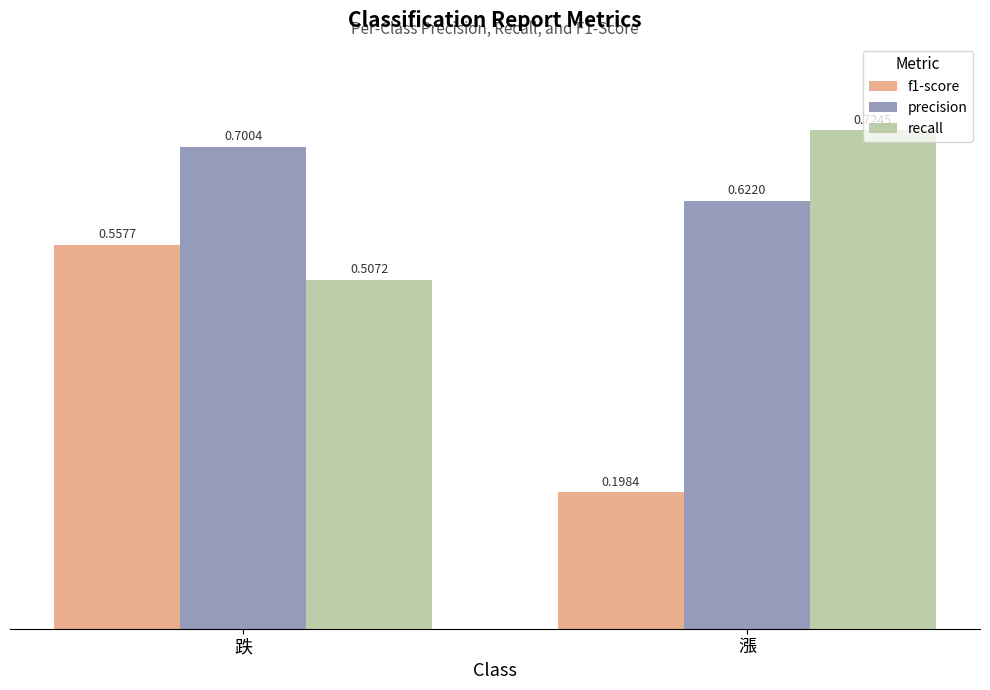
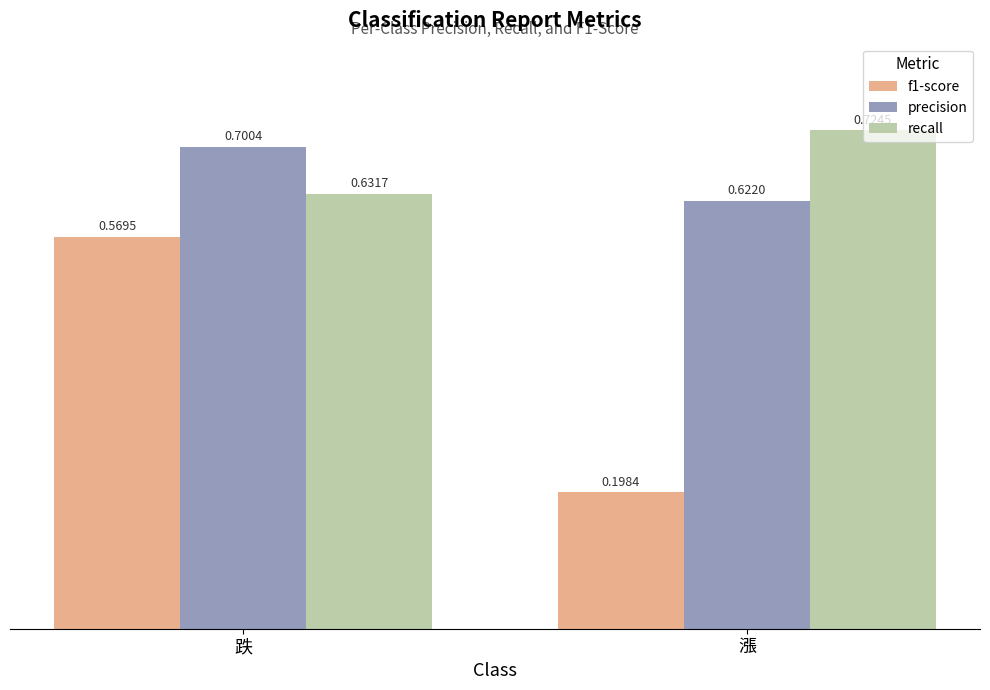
f1-score, 跌: 0.5577 -> 0.5695
recall, 跌: 0.5072 -> 0.6317
